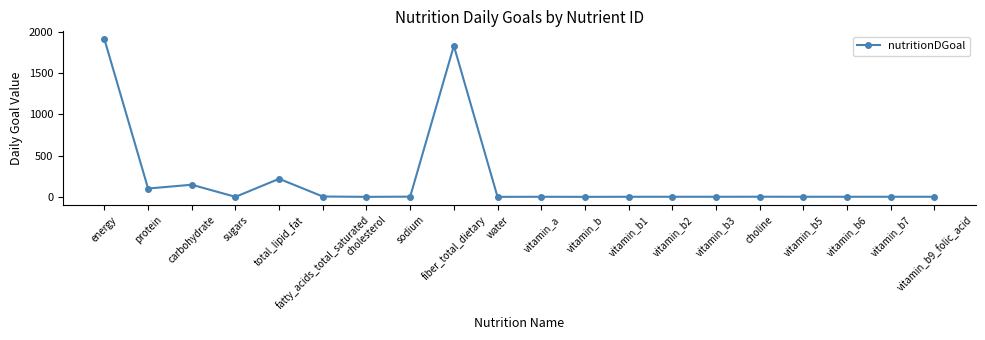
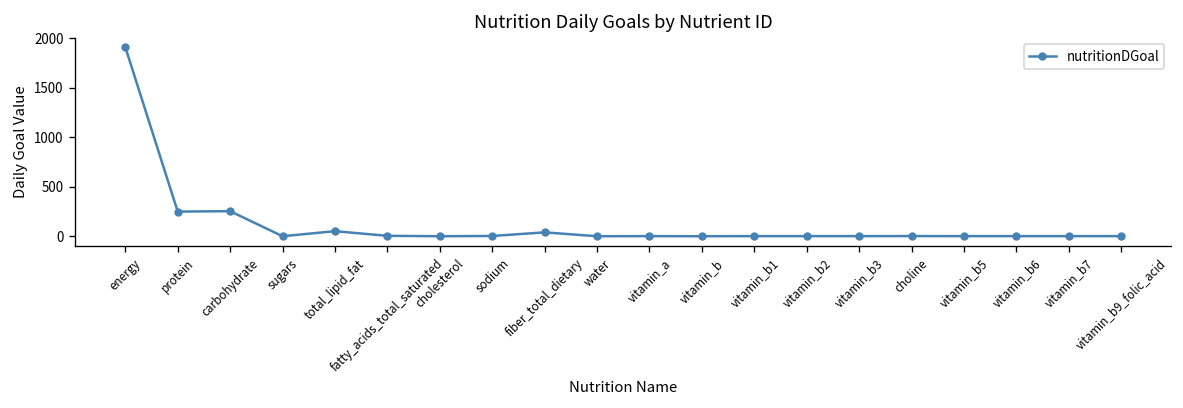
protein: 100 -> 200
carbohydrate: 100 -> 300
total_lipid_fat: 200 -> 100
fiber_total_dietary: 1800 -> 0
